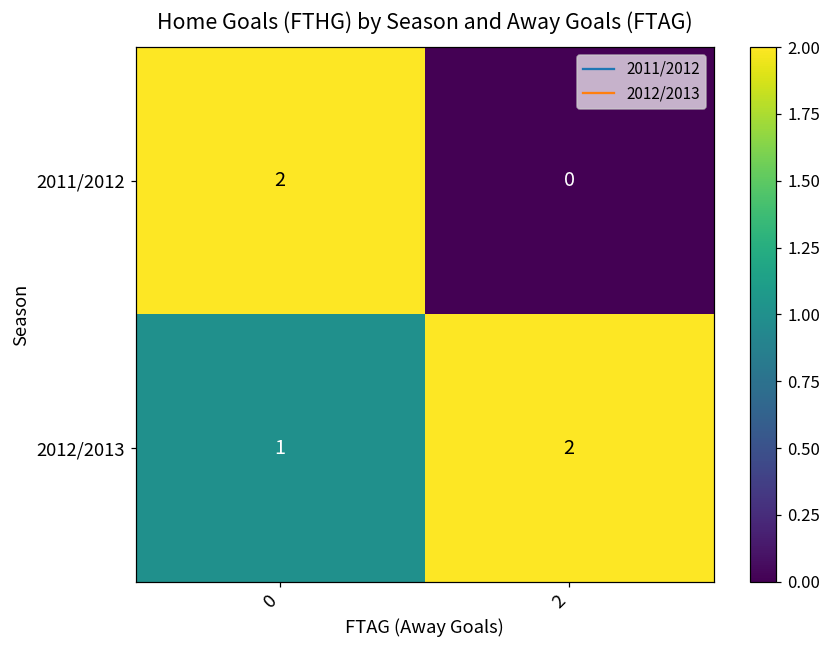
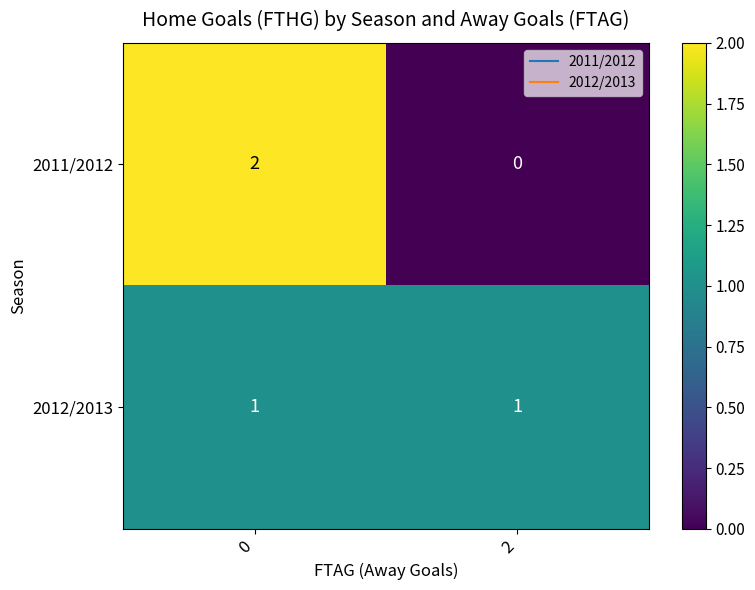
2012/2013, 2: 2 -> 1
